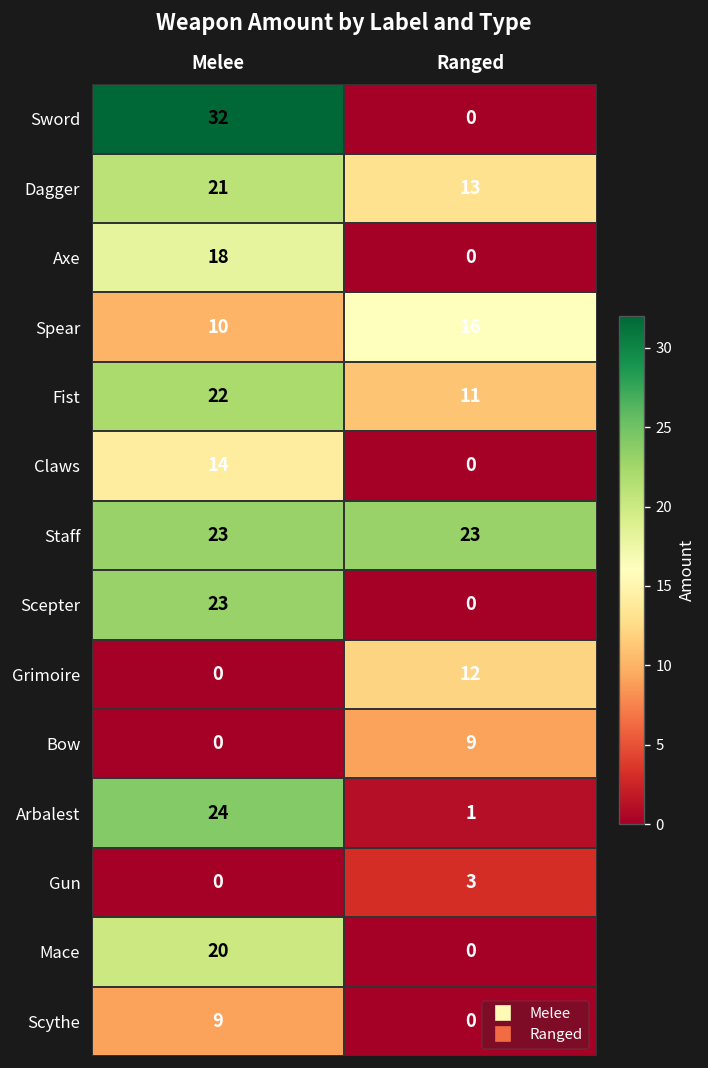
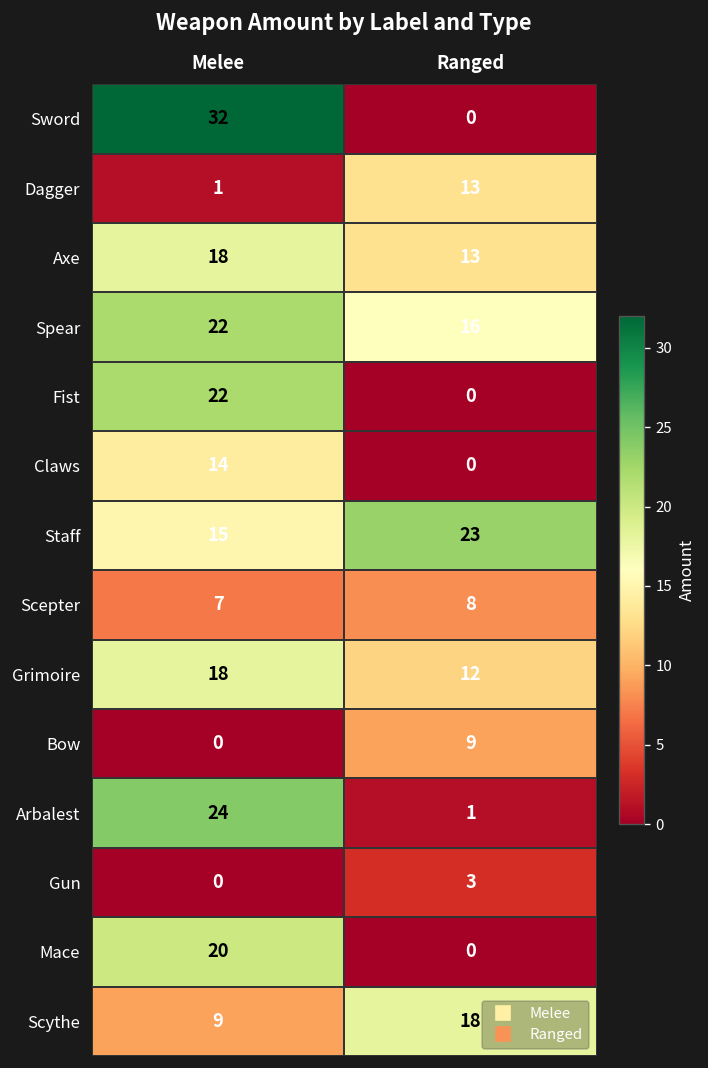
Dagger, Melee: 21 -> 1
Axe, Ranged: 0 -> 13
Spear, Melee: 10 -> 22
Fist, Ranged: 11 -> 0
Staff, Melee: 23 -> 15
Scepter, Melee: 23 -> 7
Scepter, Ranged: 0 -> 8
Grimoire, Melee: 0 -> 18
Scythe, Ranged: 0 -> 18
